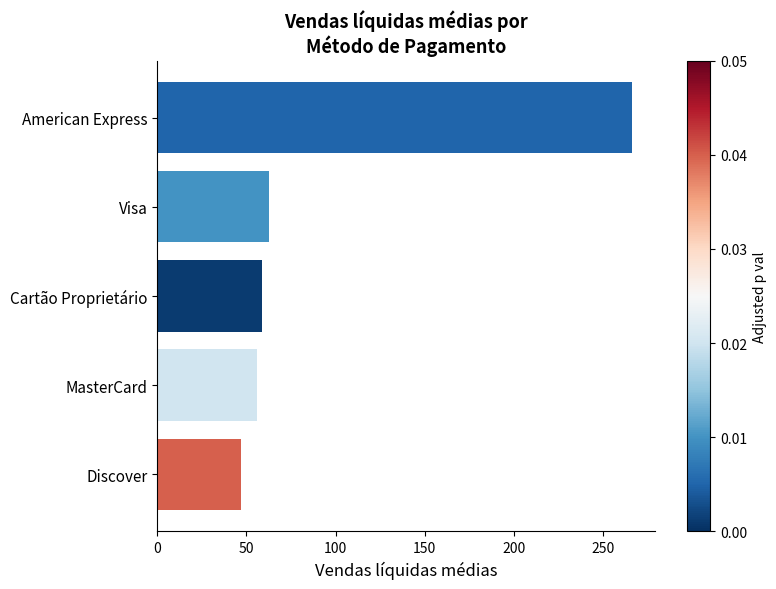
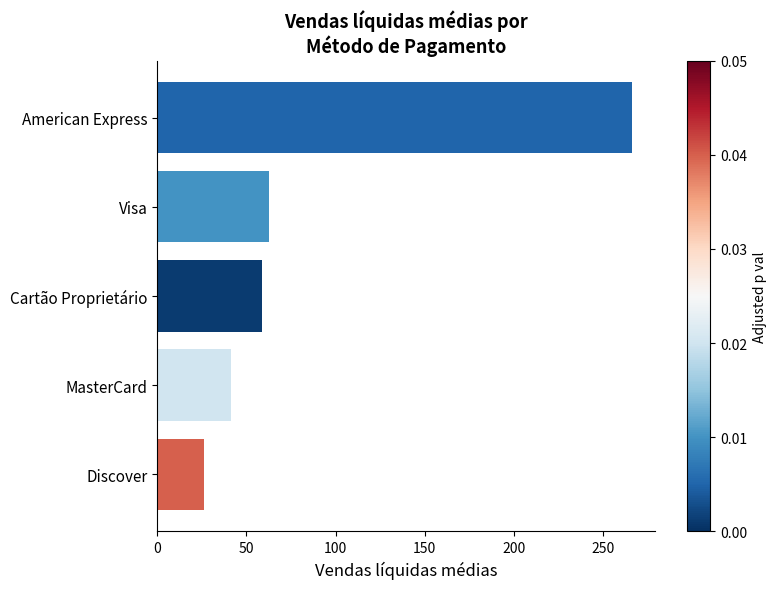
MasterCard: 56 -> 41
Discover: 47 -> 27
